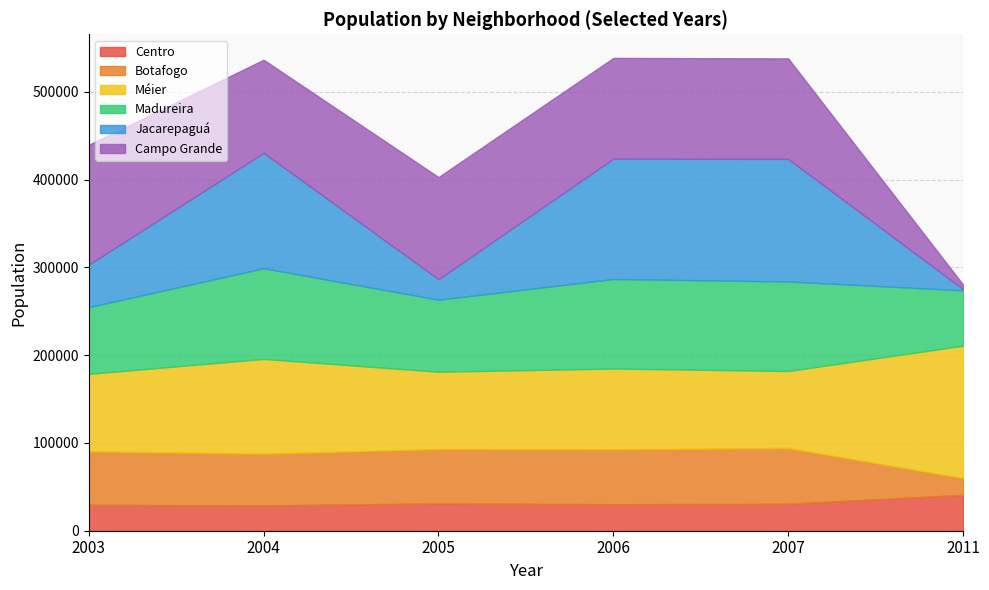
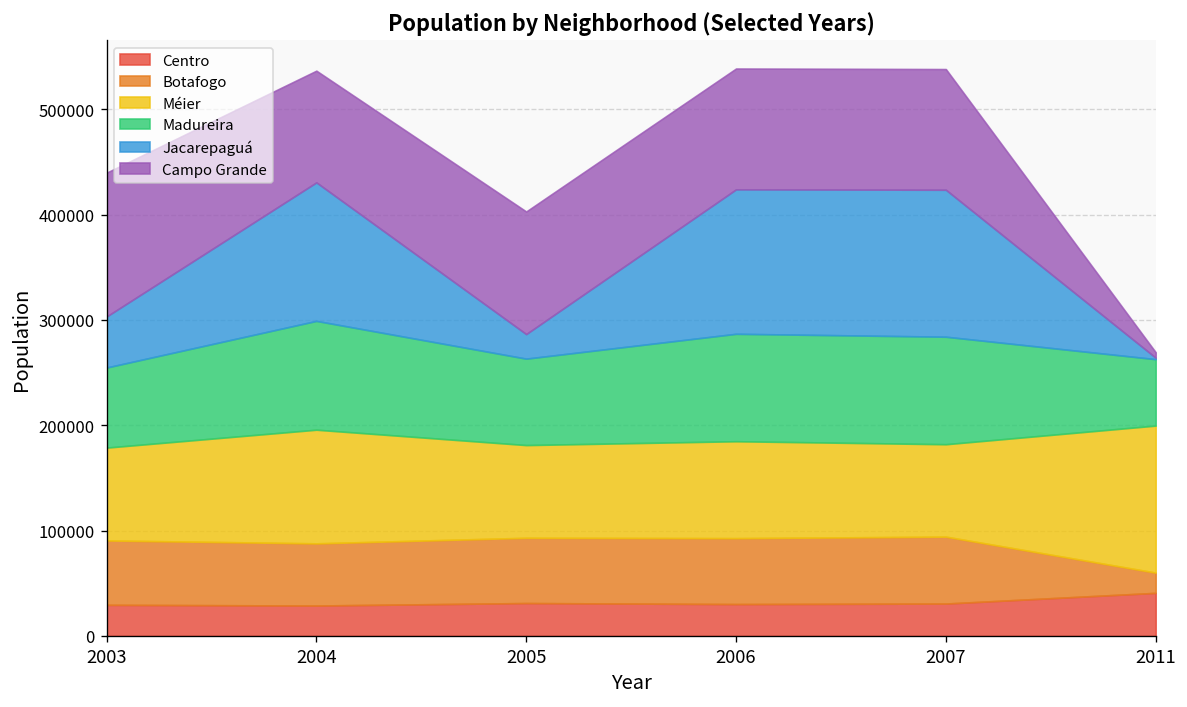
Méier, 2011: 150000 -> 140000
